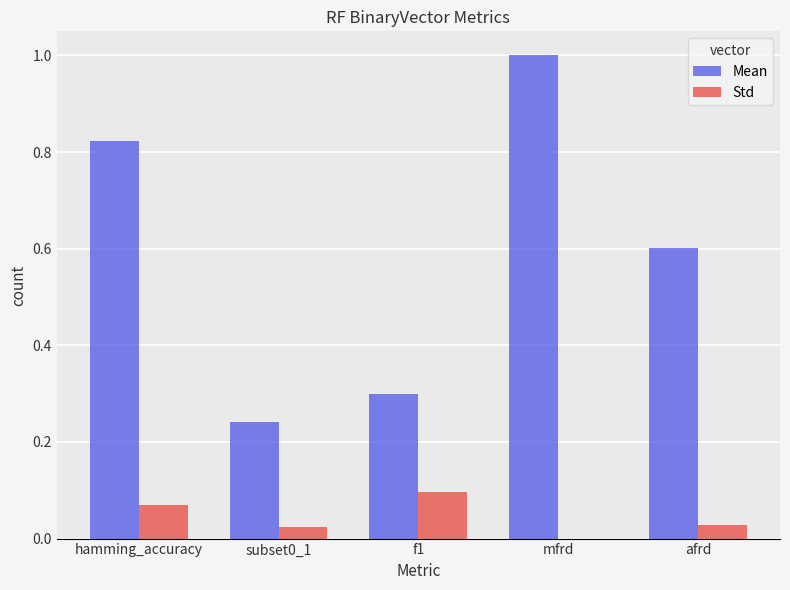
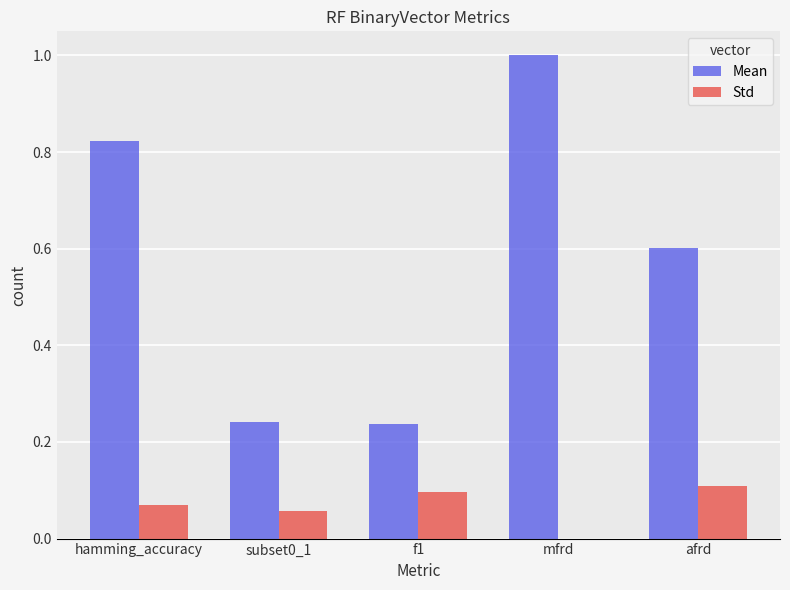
Std, subset0_1: 0.02 -> 0.06
Mean, f1: 0.30 -> 0.24
Std, afrd: 0.03 -> 0.11
